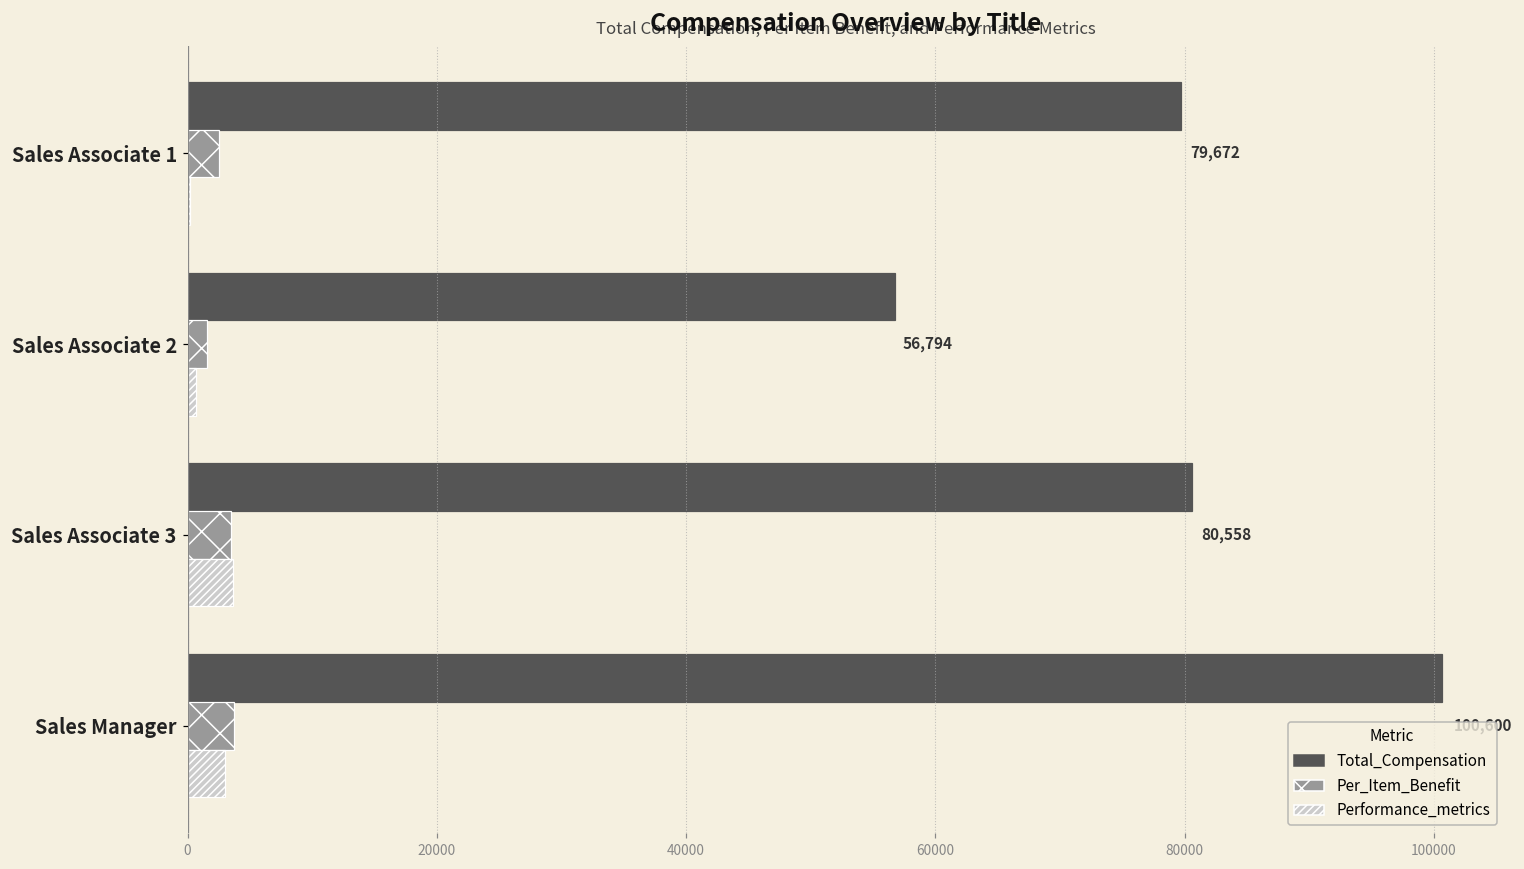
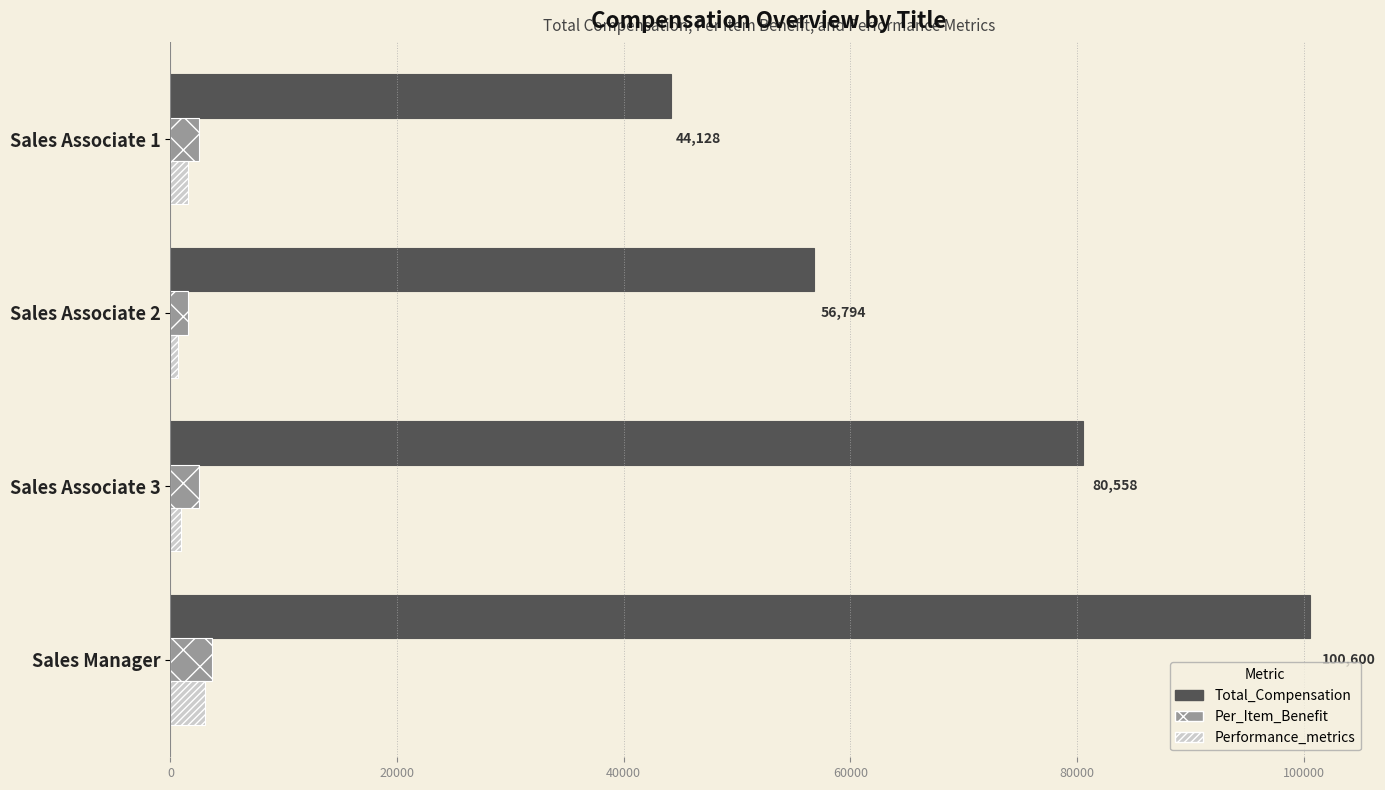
Total_Compensation, Sales Associate 1: 79,672 -> 44,128
Performance_metrics, Sales Associate 1: 200 -> 1600
Per_Item_Benefit, Sales Associate 3: 3500 -> 2500
Performance_metrics, Sales Associate 3: 3600 -> 900
